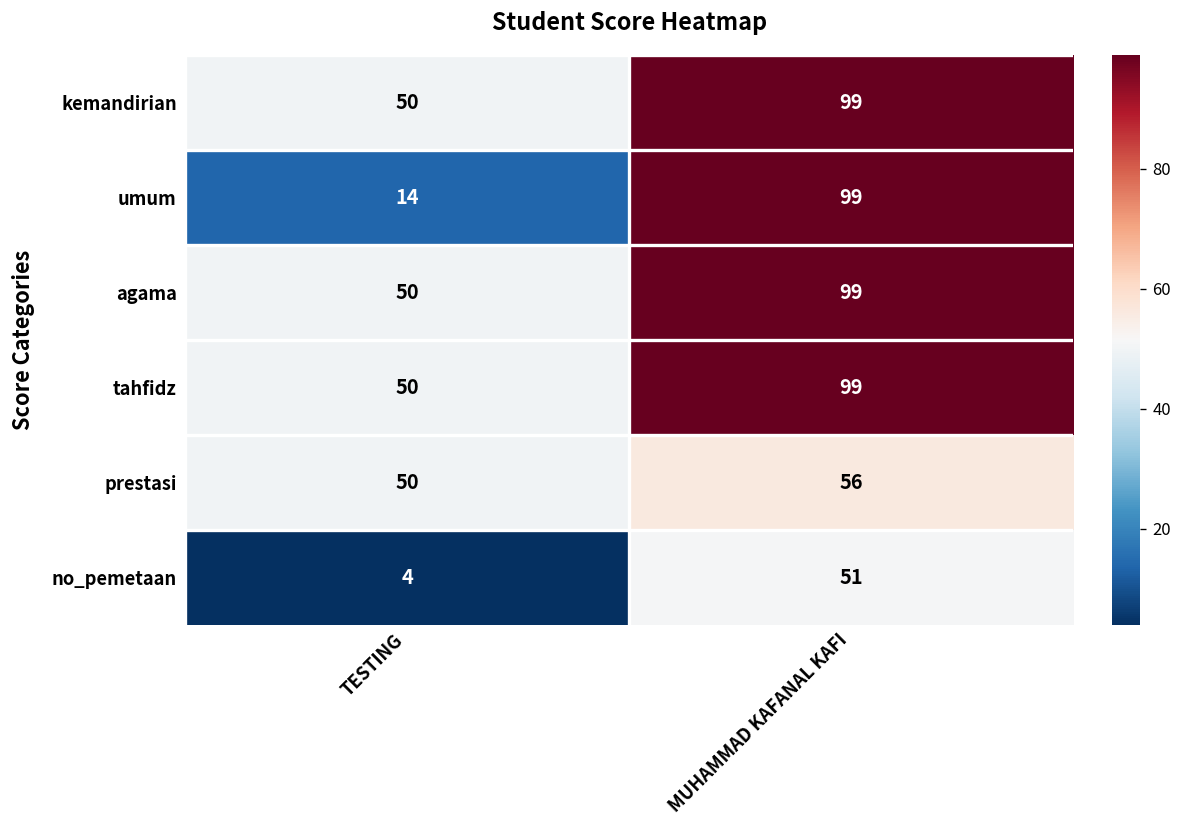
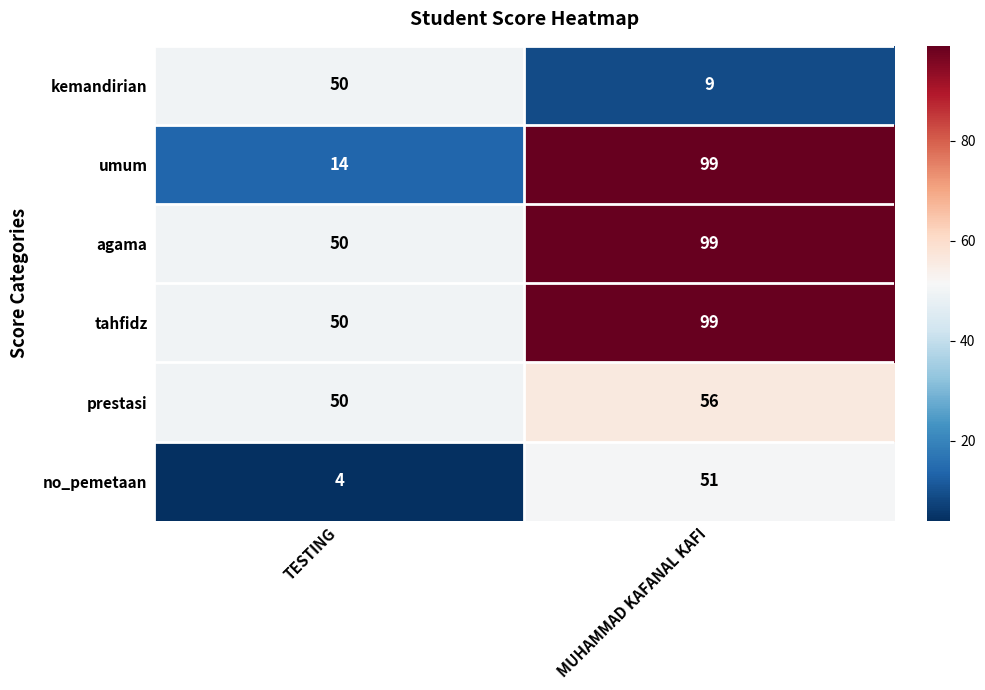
kemandirian, MUHAMMAD KAFANAL KAFI: 99 -> 9
